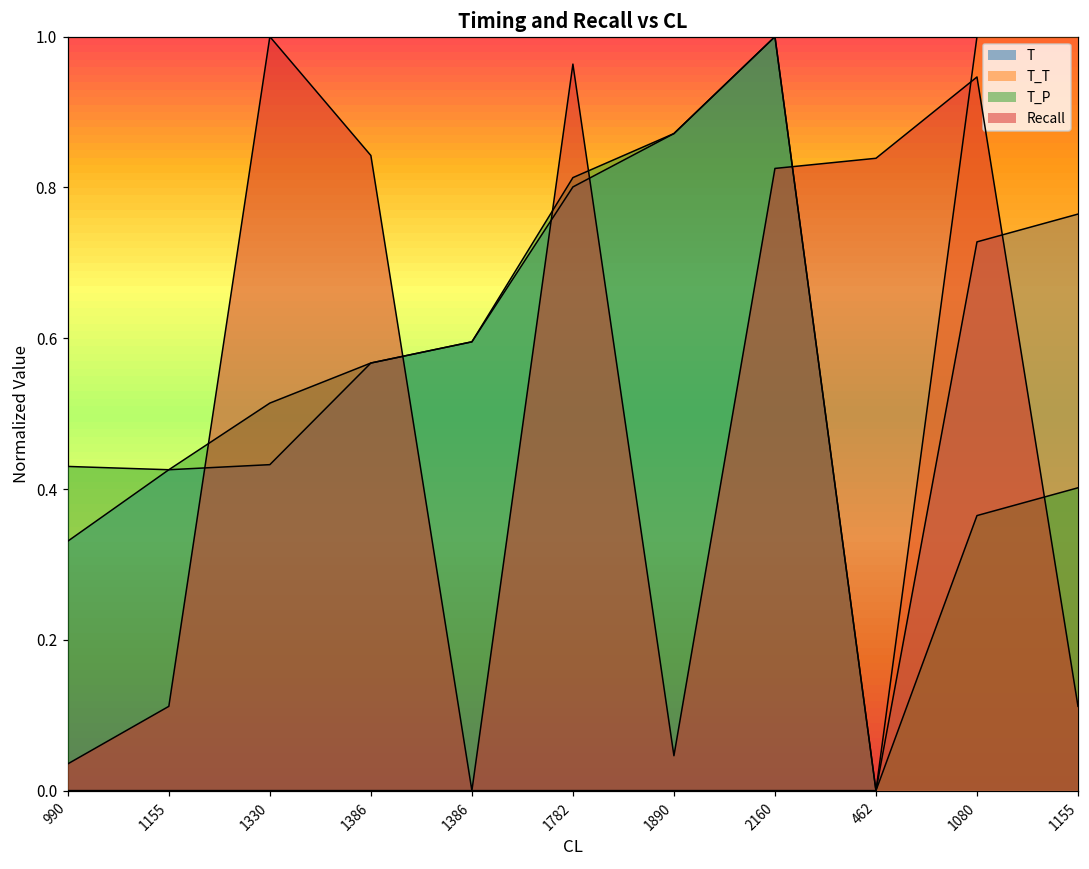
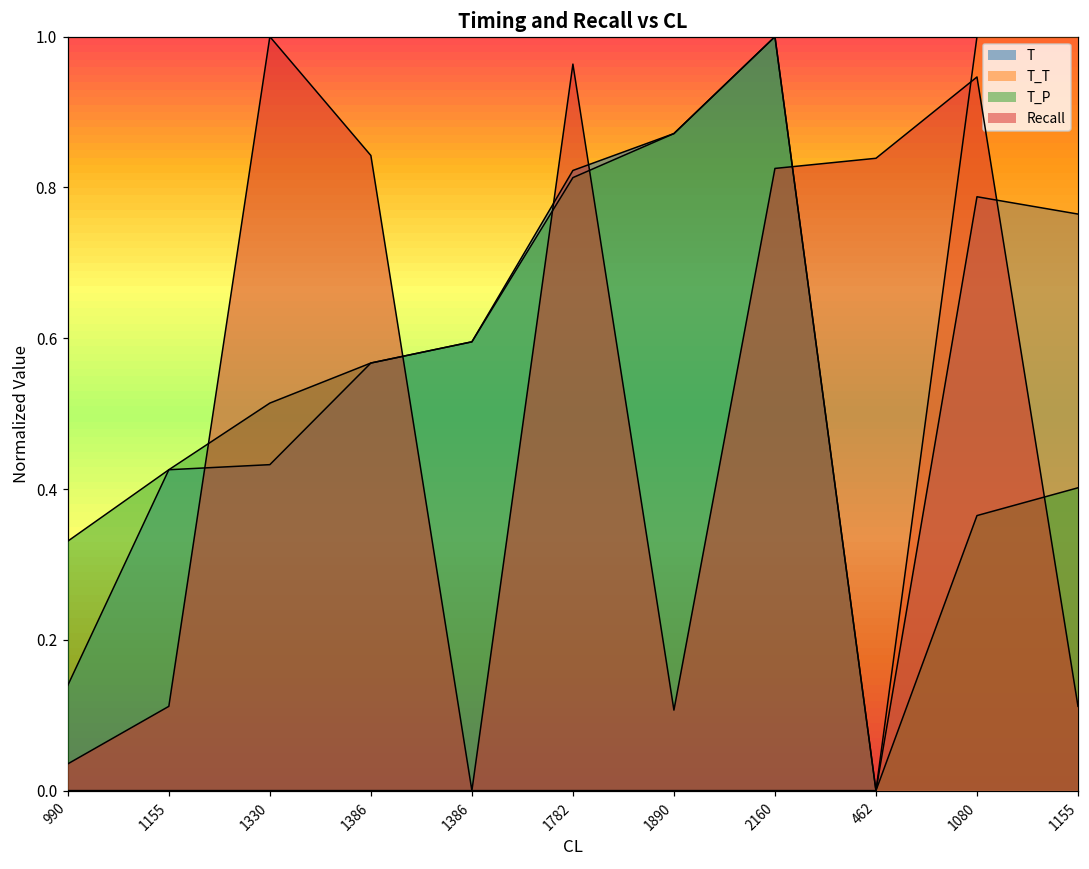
T, 990: 0.33 -> 0.14
T_P, 990: 0.43 -> 0.33
T, 1782: 0.80 -> 0.82
Recall, 1890: 0.05 -> 0.11
T, 1080: 0.73 -> 0.79
